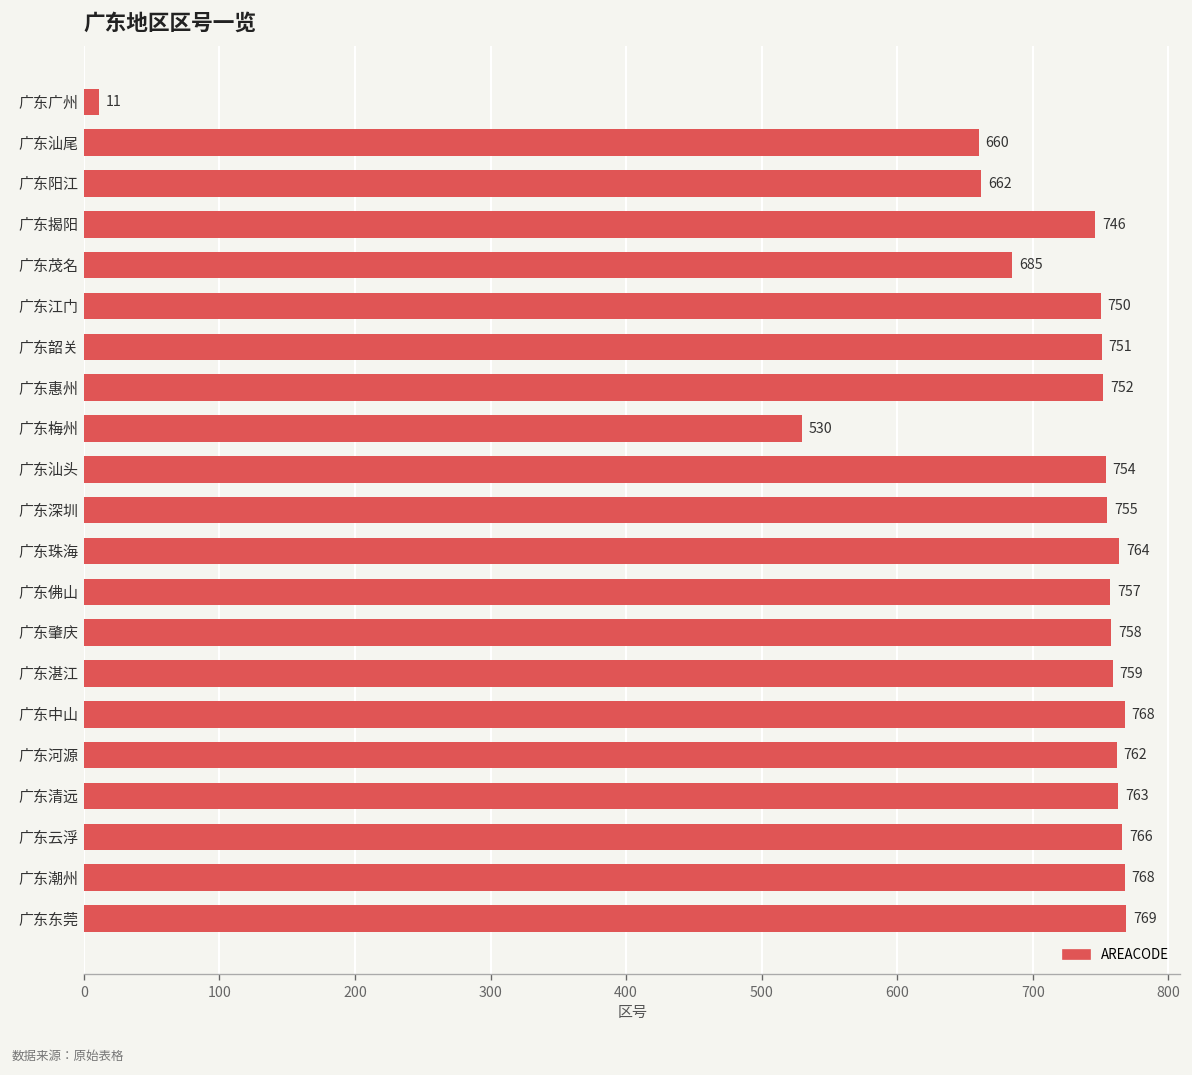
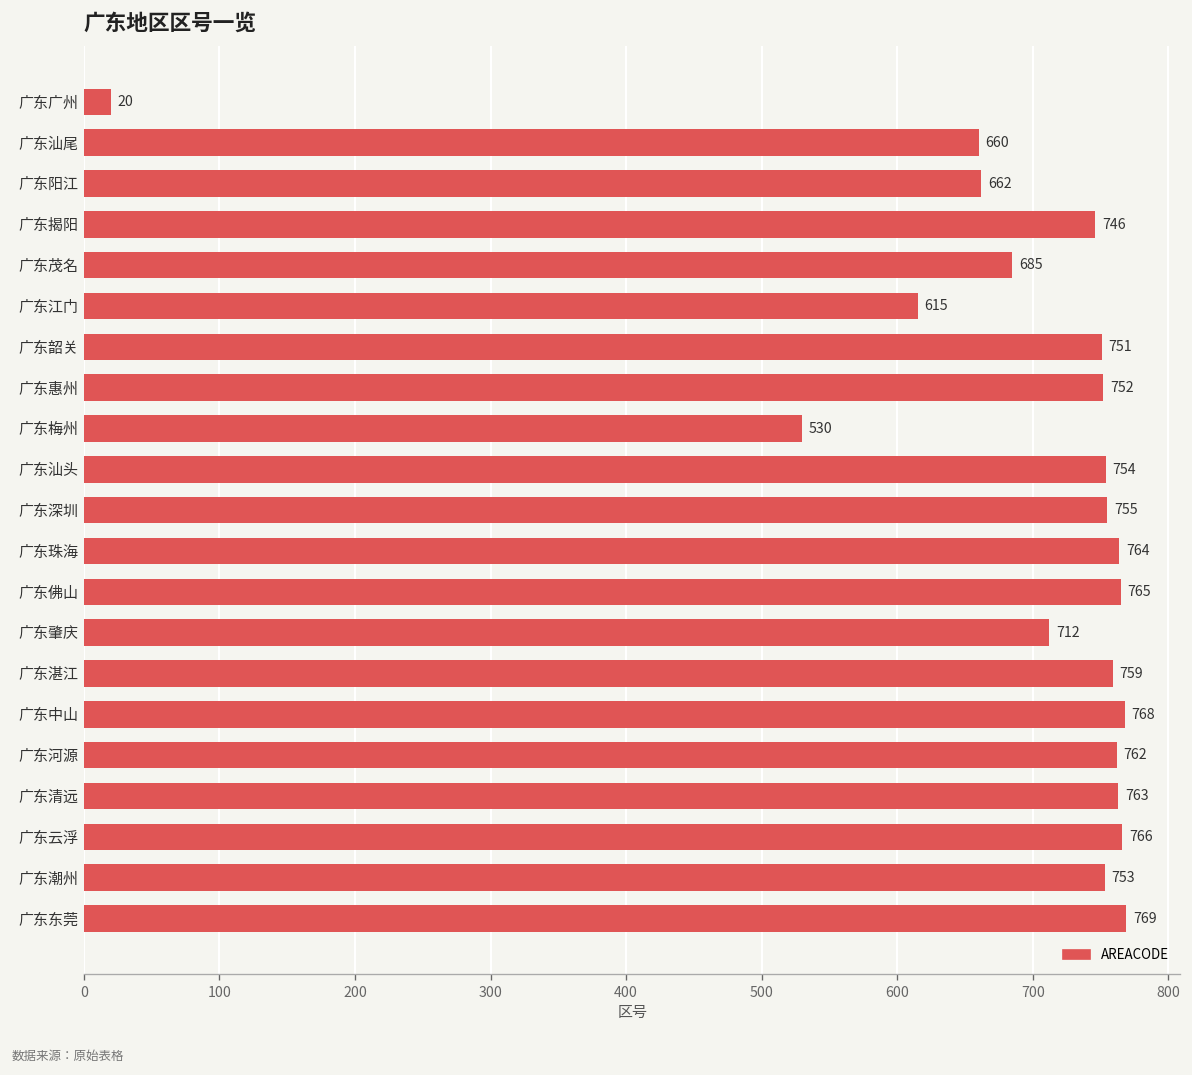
广东广州: 11 -> 20
广东江门: 750 -> 615
广东佛山: 757 -> 765
广东肇庆: 758 -> 712
广东潮州: 768 -> 753
